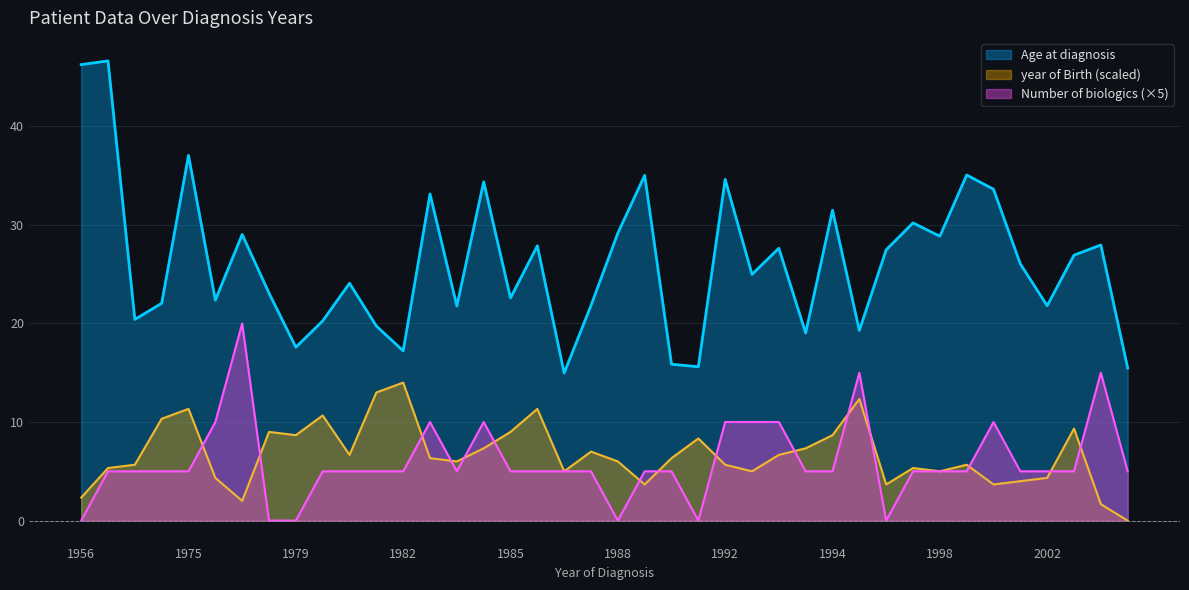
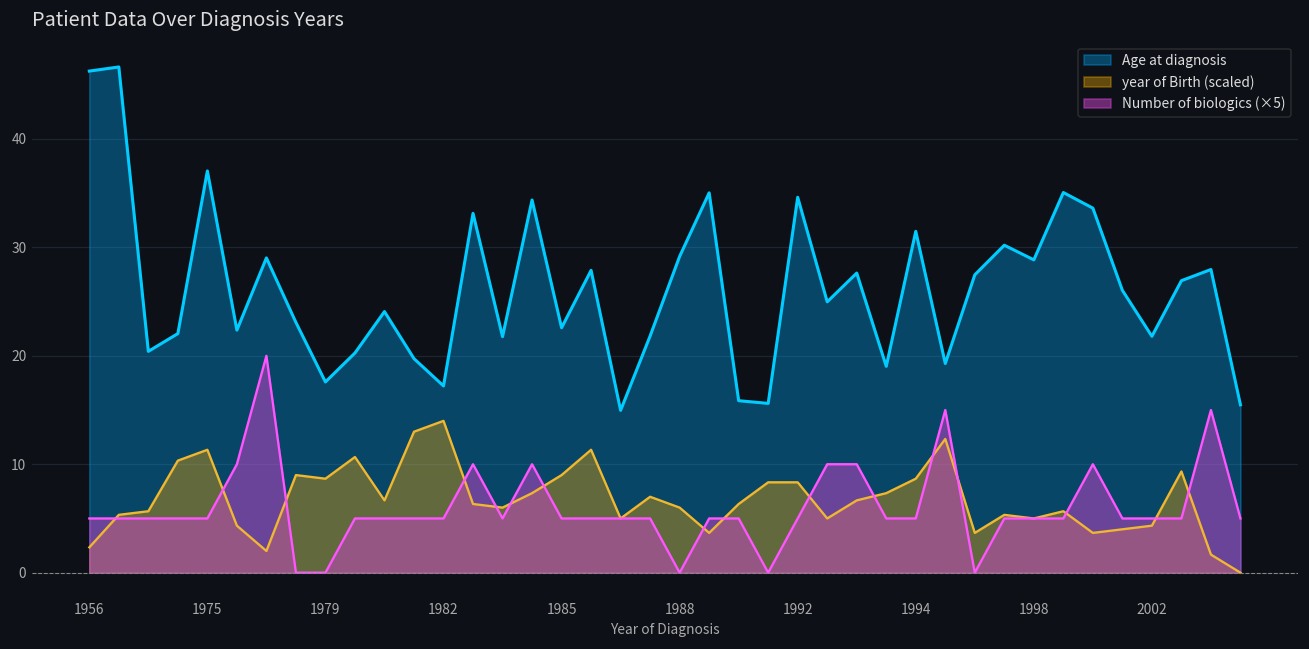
Number of biologics (×5), 1956: 0 -> 5
year of Birth (scaled), 1992: 6 -> 8
Number of biologics (×5), 1992: 10 -> 5
